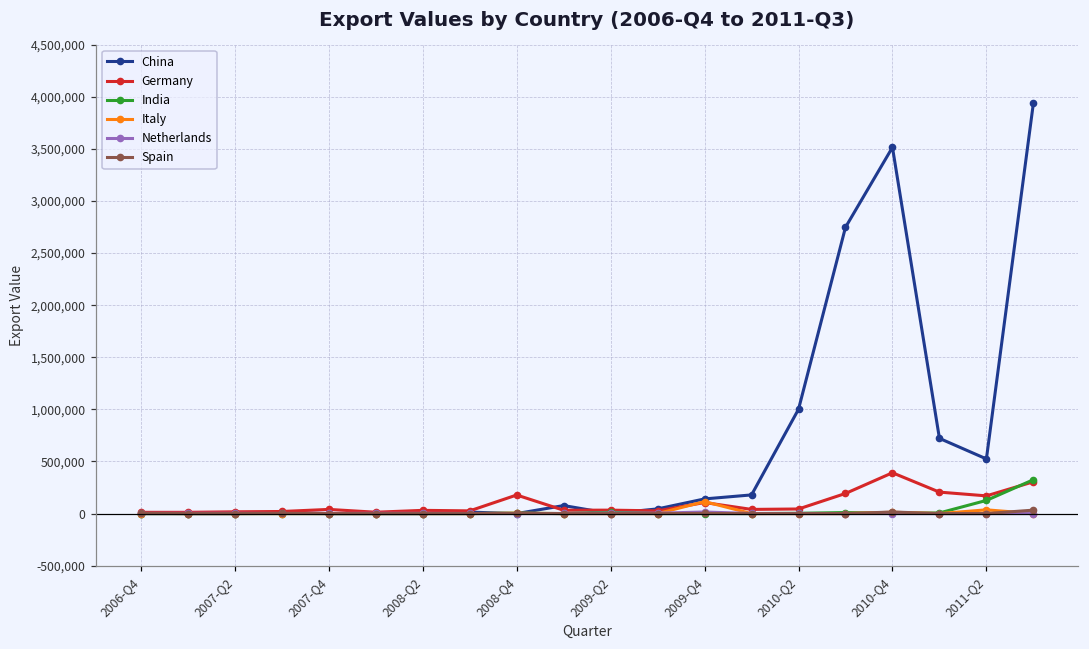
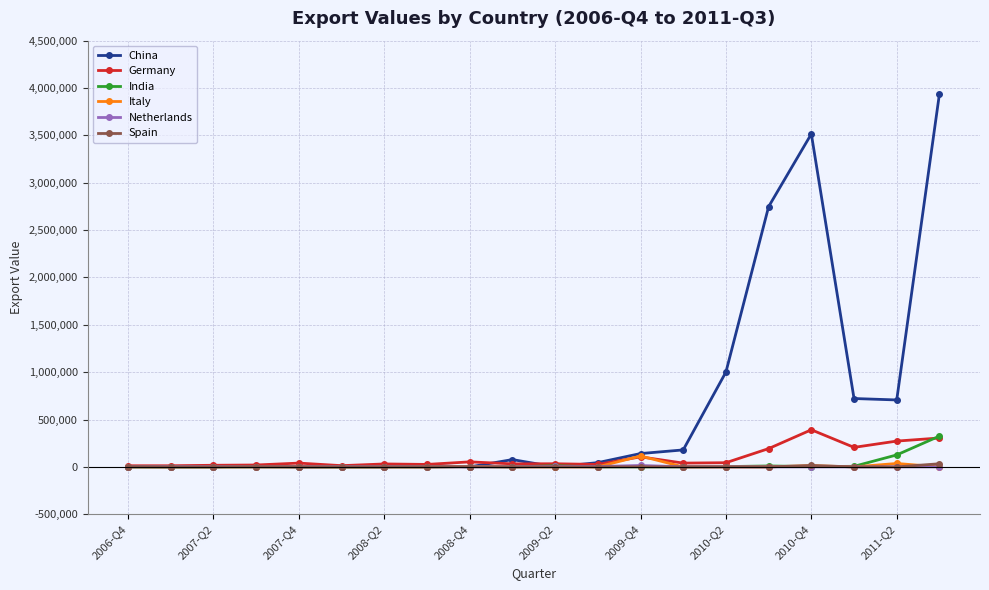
Germany, 2008-Q4: 200,000 -> 100,000
China, 2011-Q2: 500,000 -> 700,000
Germany, 2011-Q2: 200,000 -> 300,000
